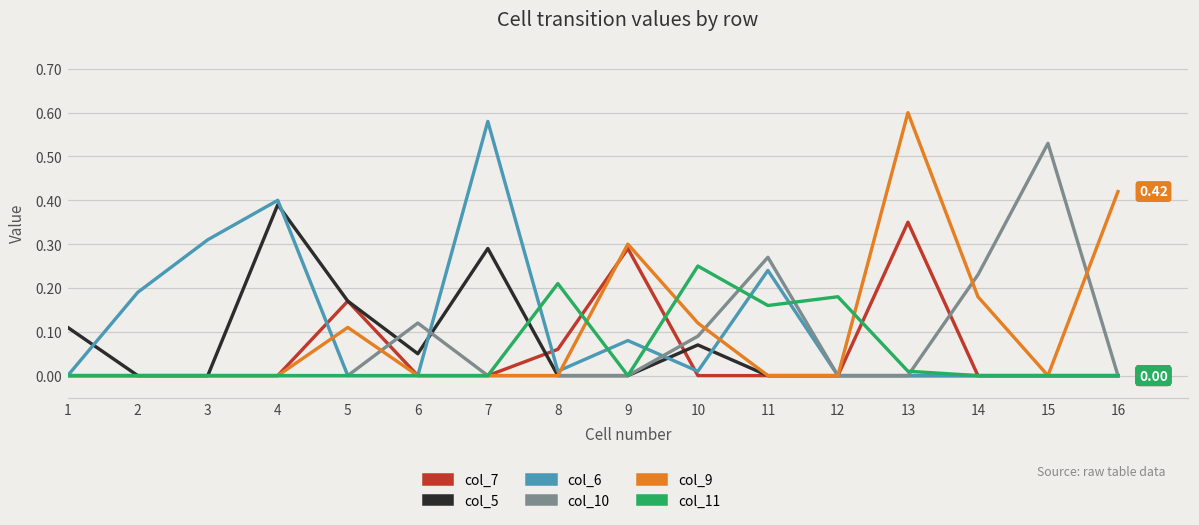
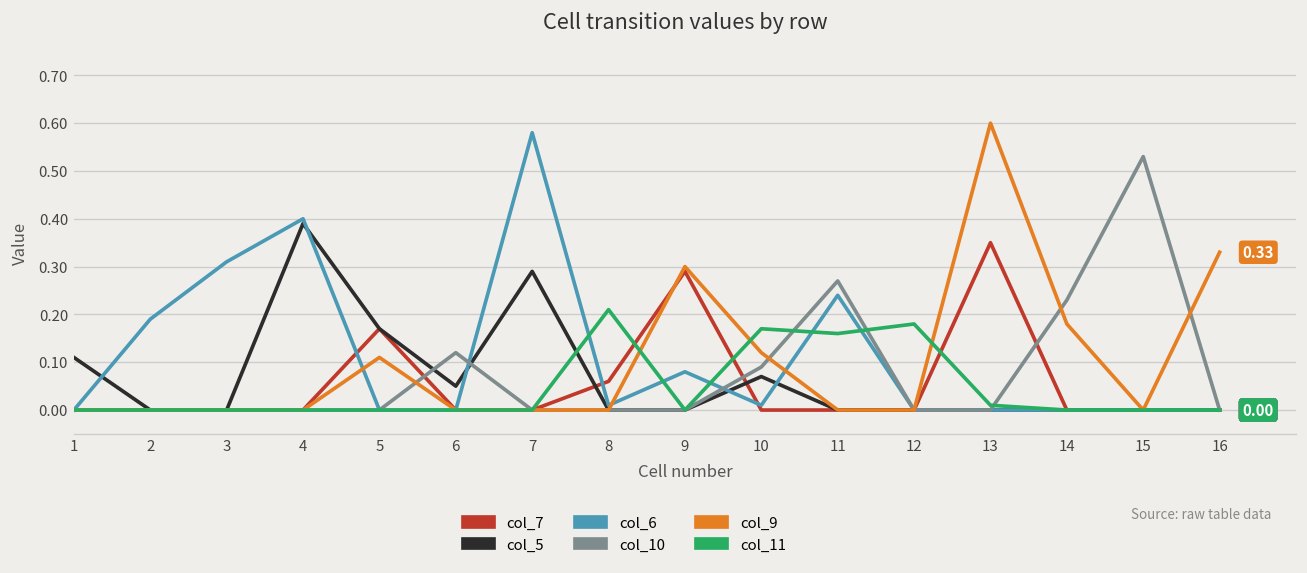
col_11, 10: 0.25 -> 0.17
col_9, 16: 0.42 -> 0.33
